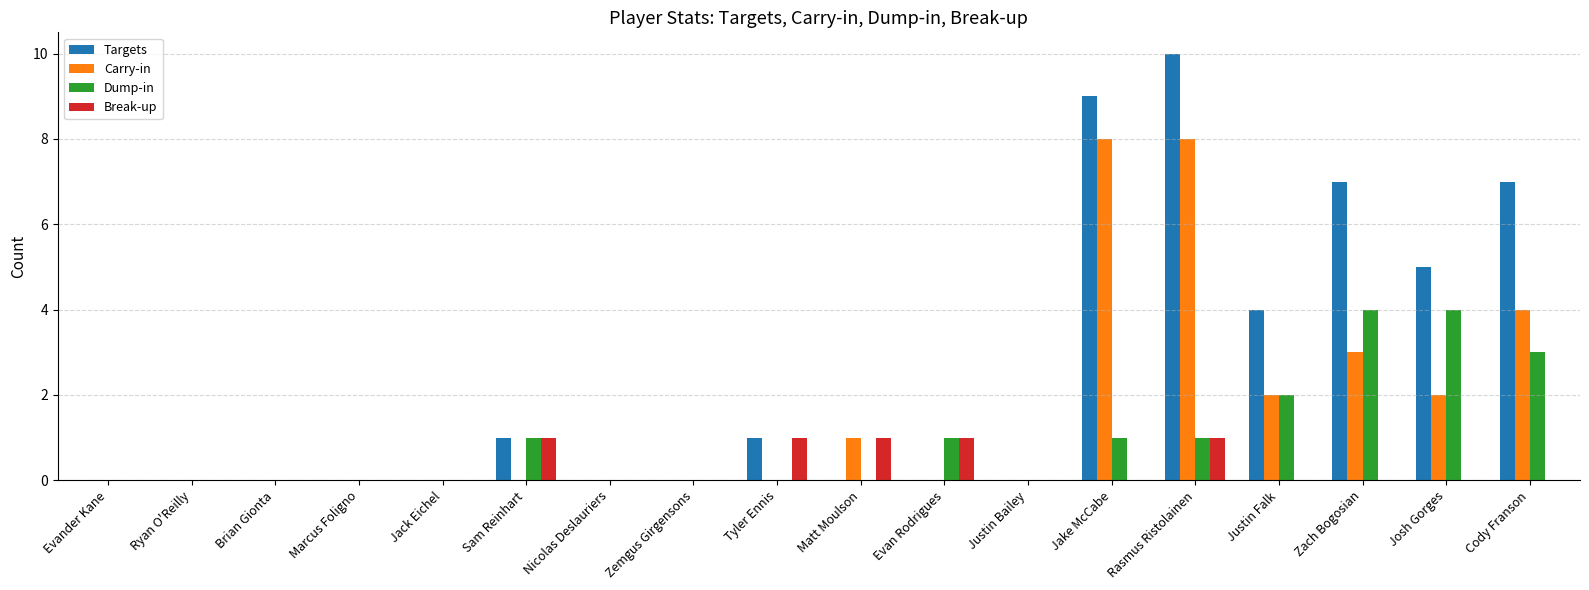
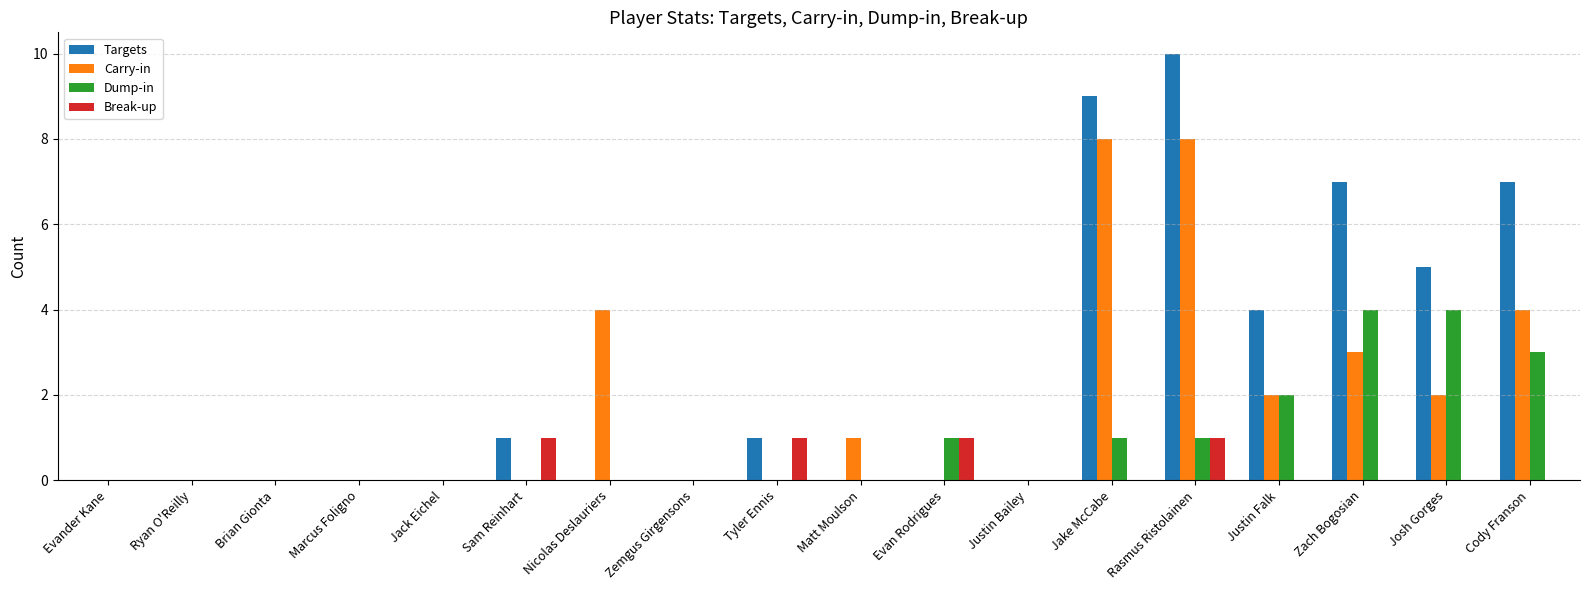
Dump-in, Sam Reinhart: 1 -> 0
Carry-in, Nicolas Deslauriers: 0 -> 4
Break-up, Matt Moulson: 1 -> 0
